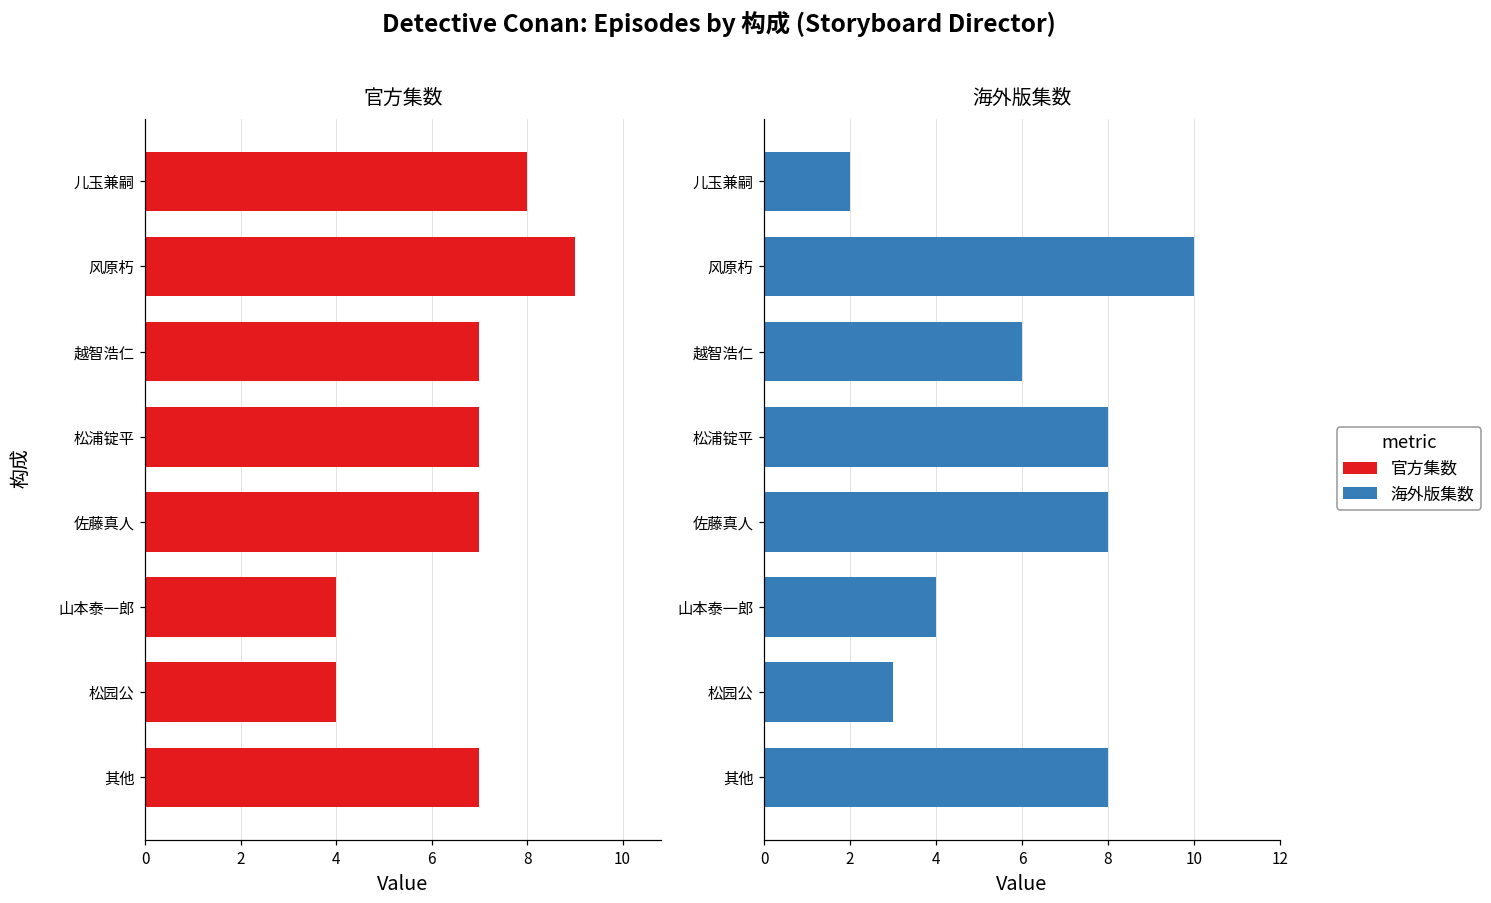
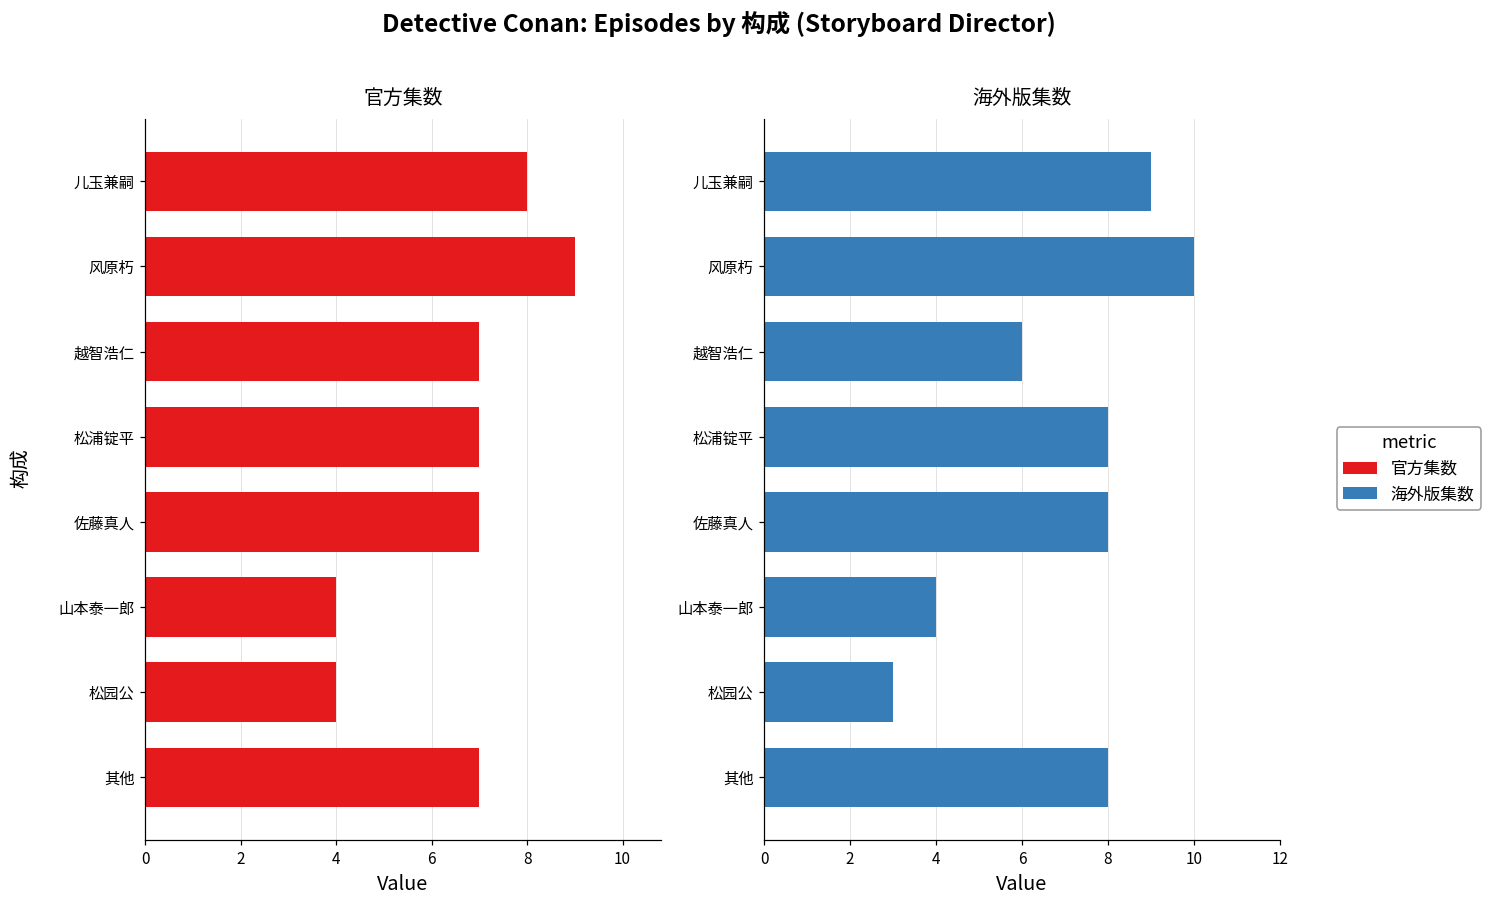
海外版集数, 儿玉兼嗣: 2 -> 9
